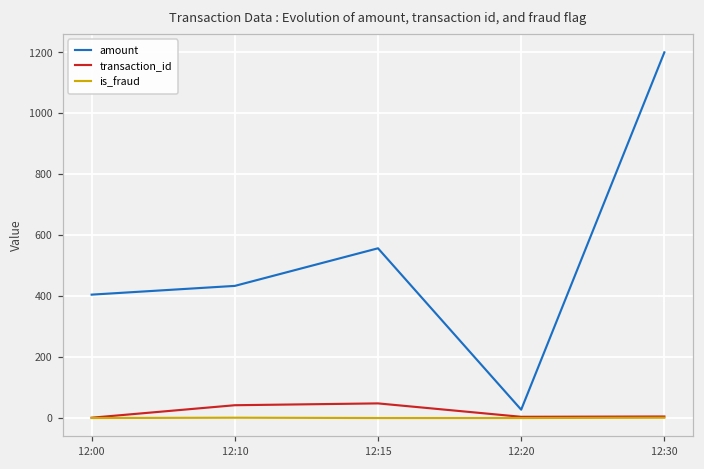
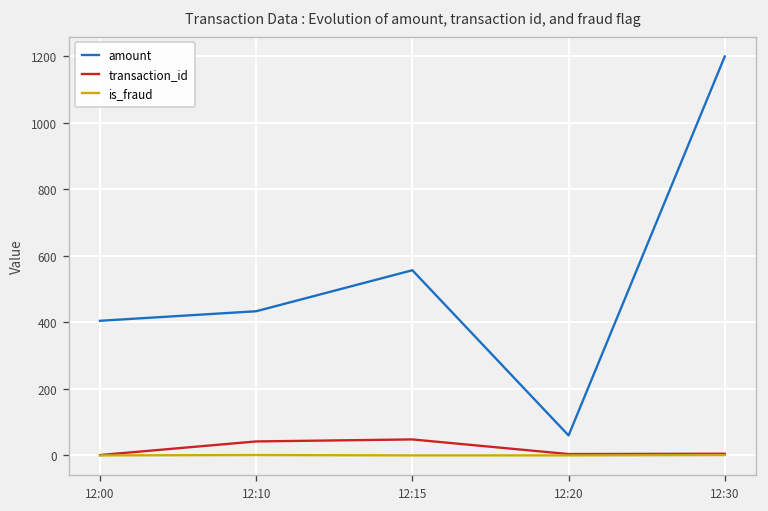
amount, 12:20: 30 -> 60
